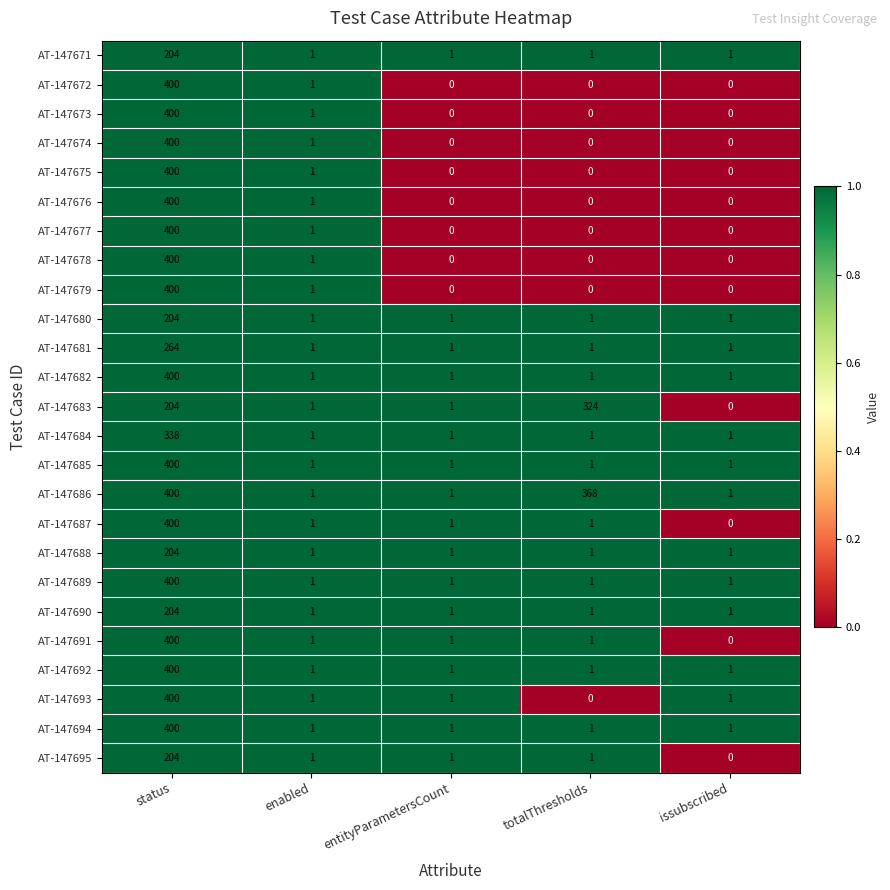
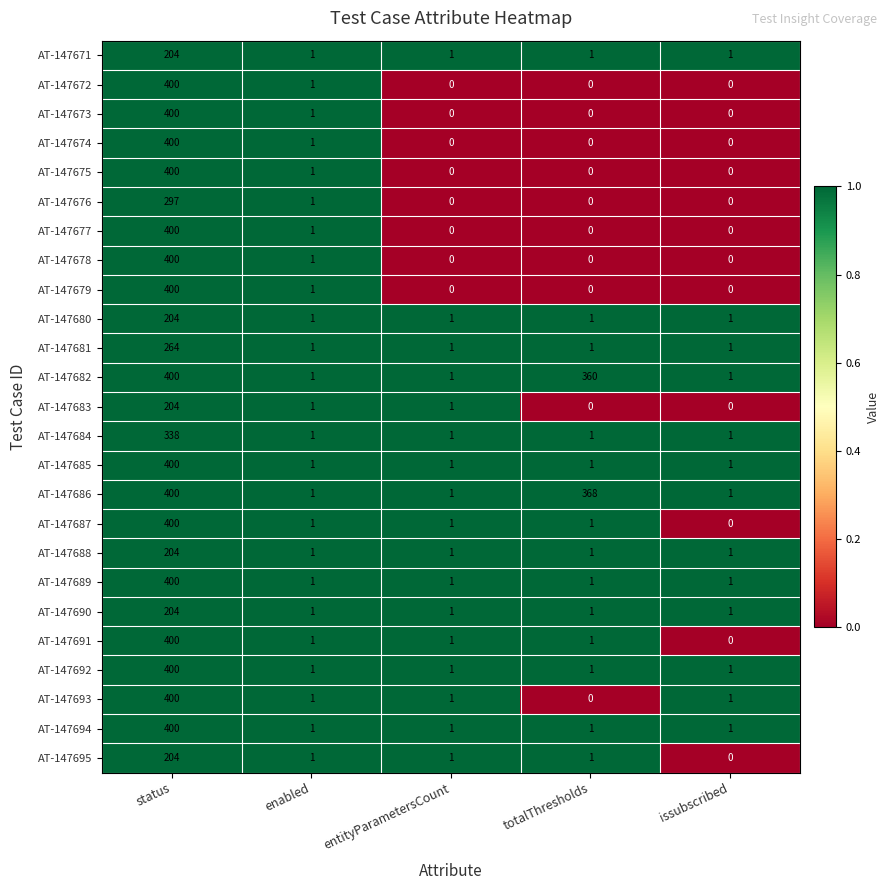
AT-147676, status: 400 -> 297
AT-147682, totalThresholds: 1 -> 360
AT-147683, totalThresholds: 324 -> 0
